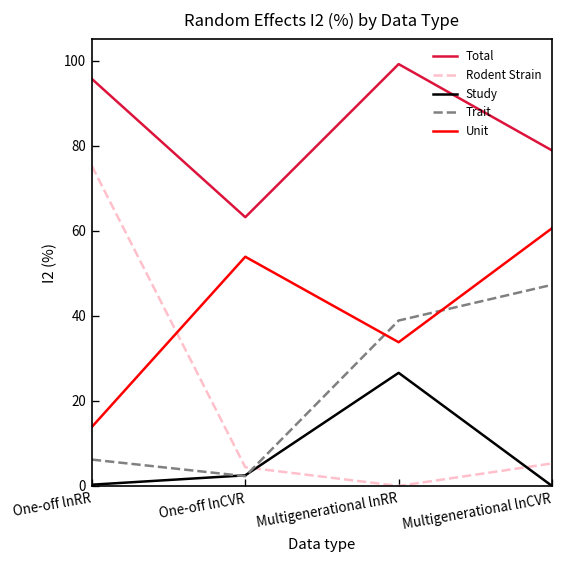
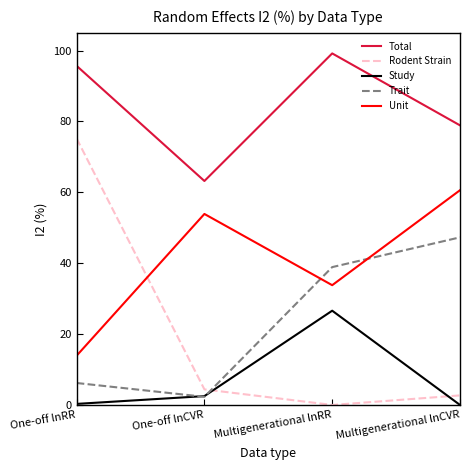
Rodent Strain, Multigenerational lnCVR: 5 -> 3
